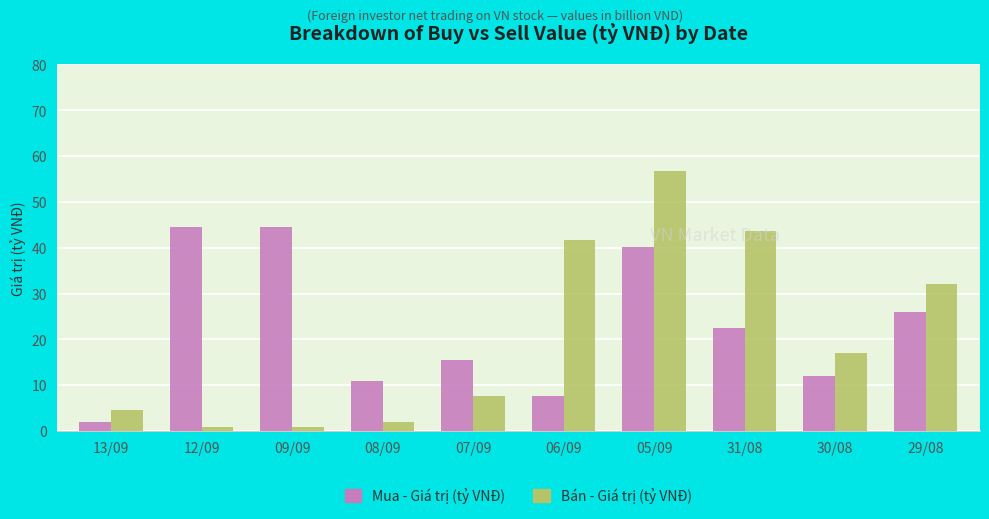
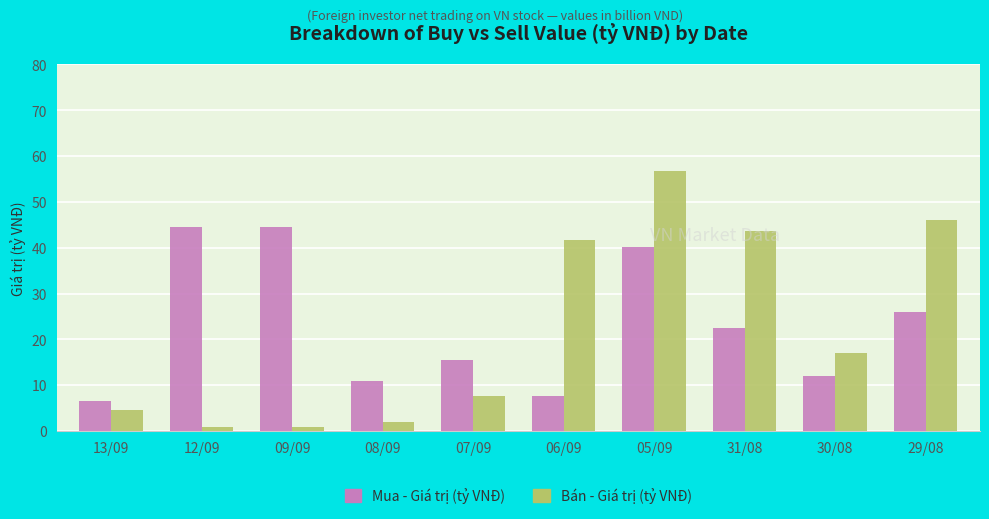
Mua - Giá trị (tỷ VNĐ), 13/09: 2 -> 7
Bán - Giá trị (tỷ VNĐ), 29/08: 32 -> 46
